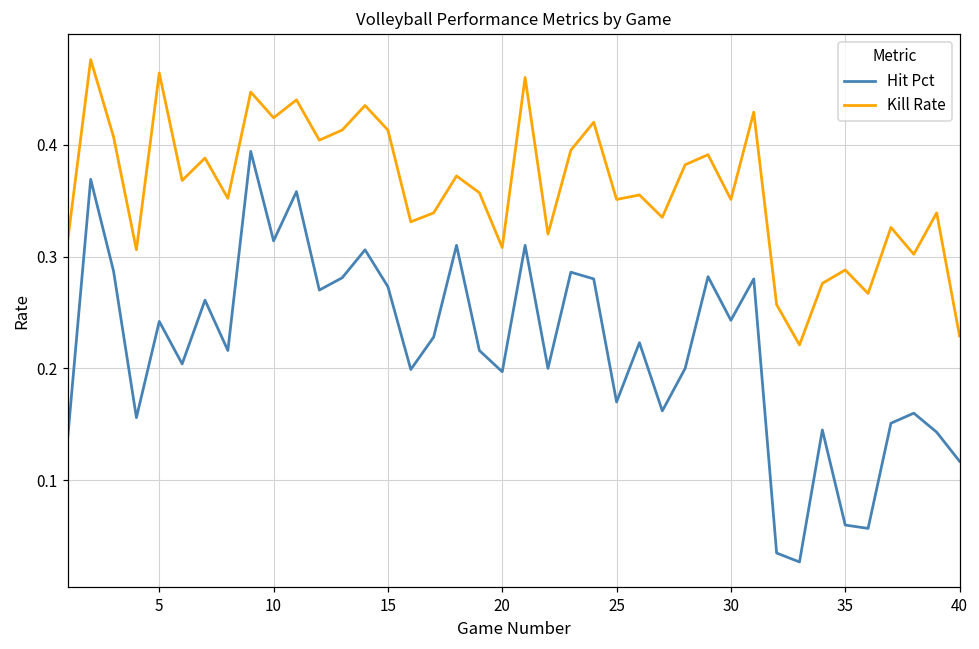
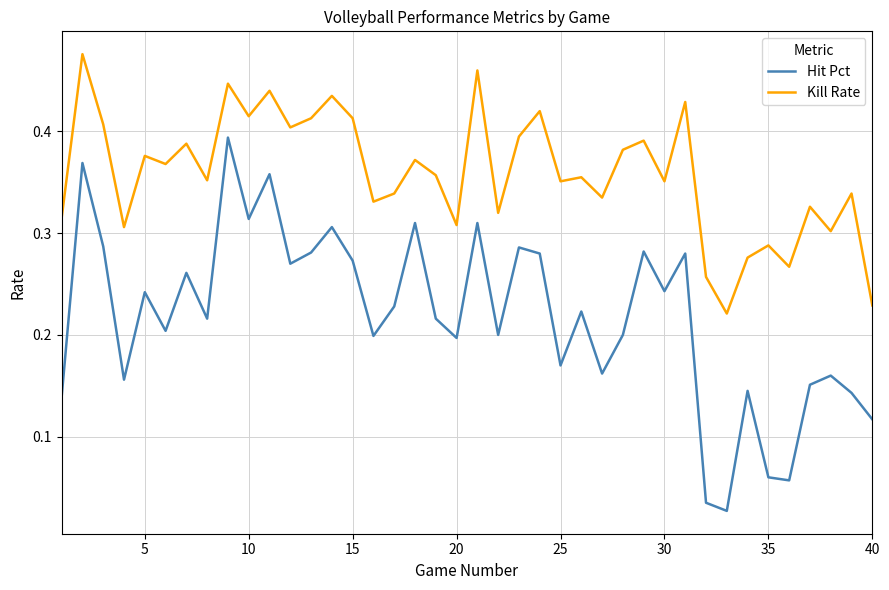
Kill Rate, 5: 0.464 -> 0.376
Kill Rate, 10: 0.424 -> 0.415
